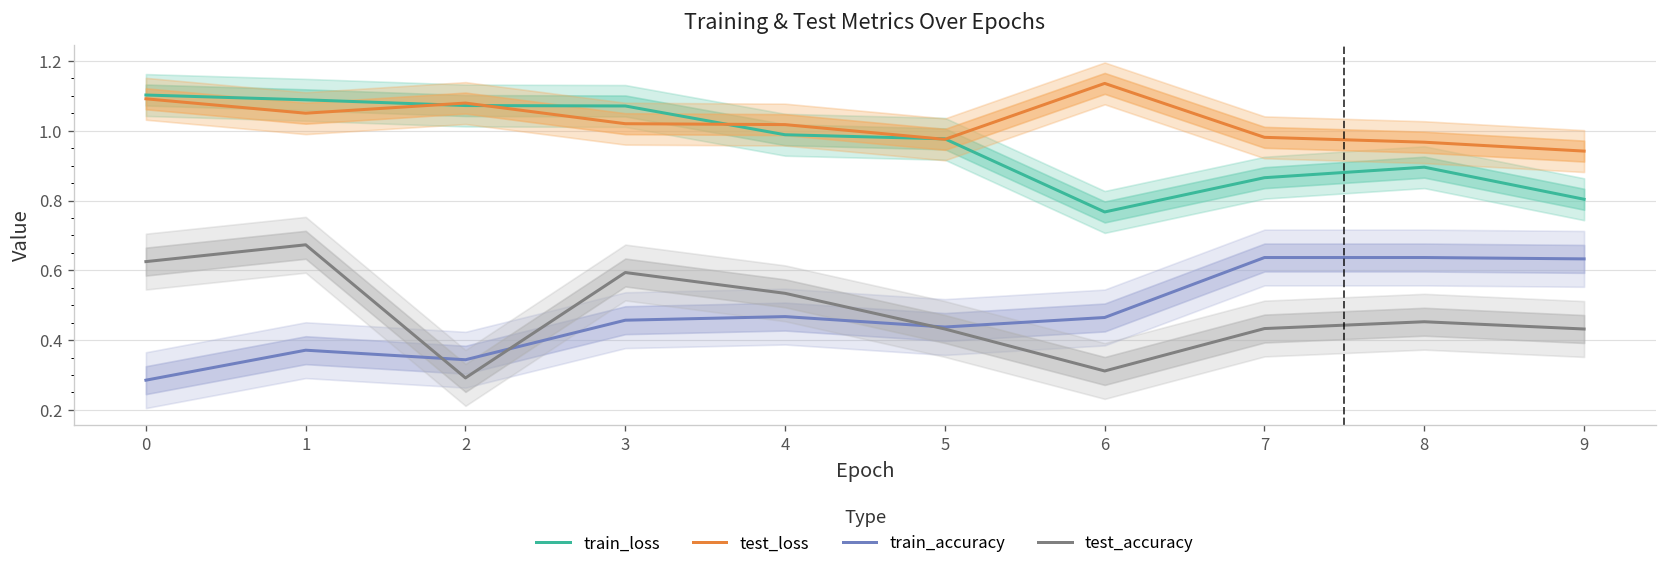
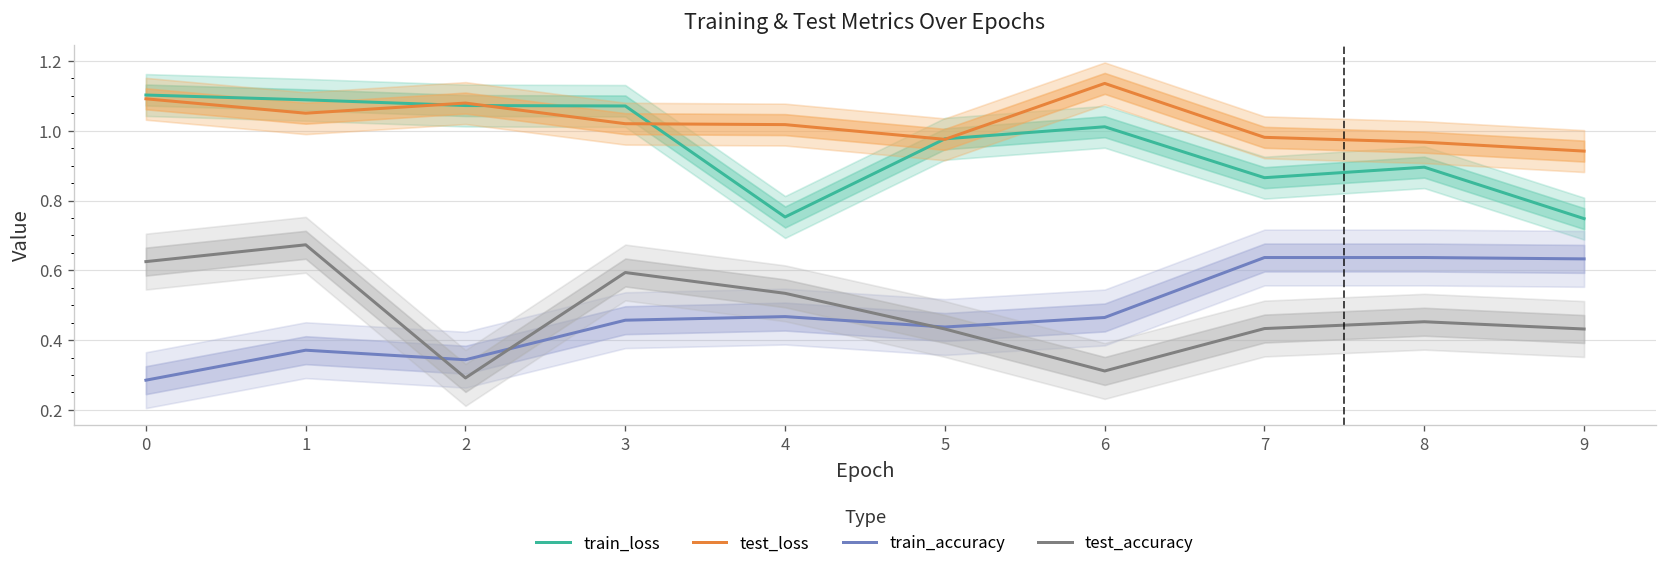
train_loss, 4: 0.99 -> 0.75
train_loss, 6: 0.77 -> 1.01
train_loss, 9: 0.80 -> 0.75
